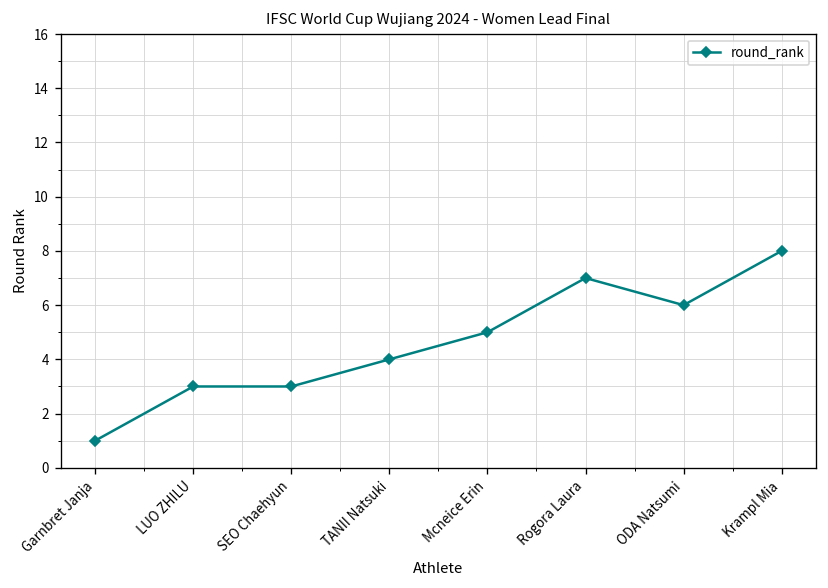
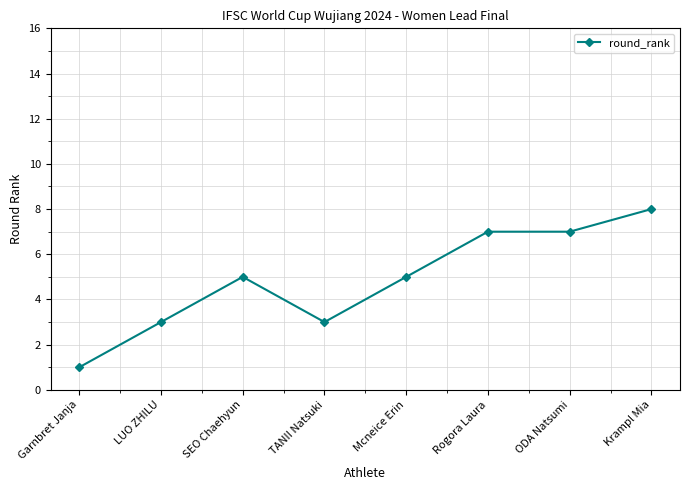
SEO Chaehyun: 3 -> 5
TANII Natsuki: 4 -> 3
ODA Natsumi: 6 -> 7
